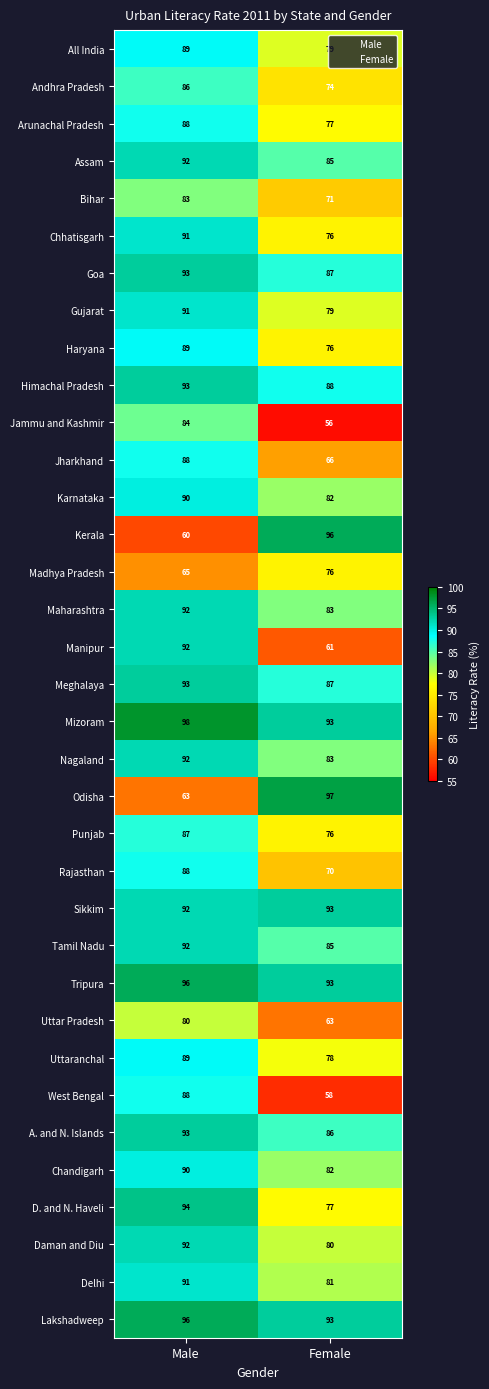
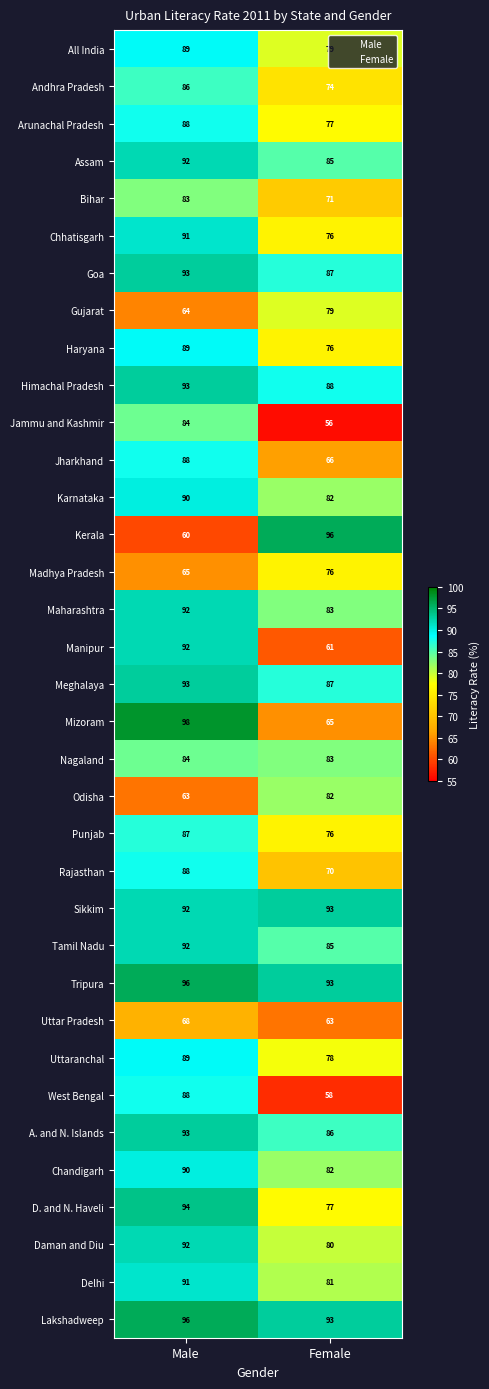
Gujarat, Male: 91 -> 64
Mizoram, Female: 93 -> 65
Nagaland, Male: 92 -> 84
Odisha, Female: 97 -> 82
Uttar Pradesh, Male: 80 -> 68
